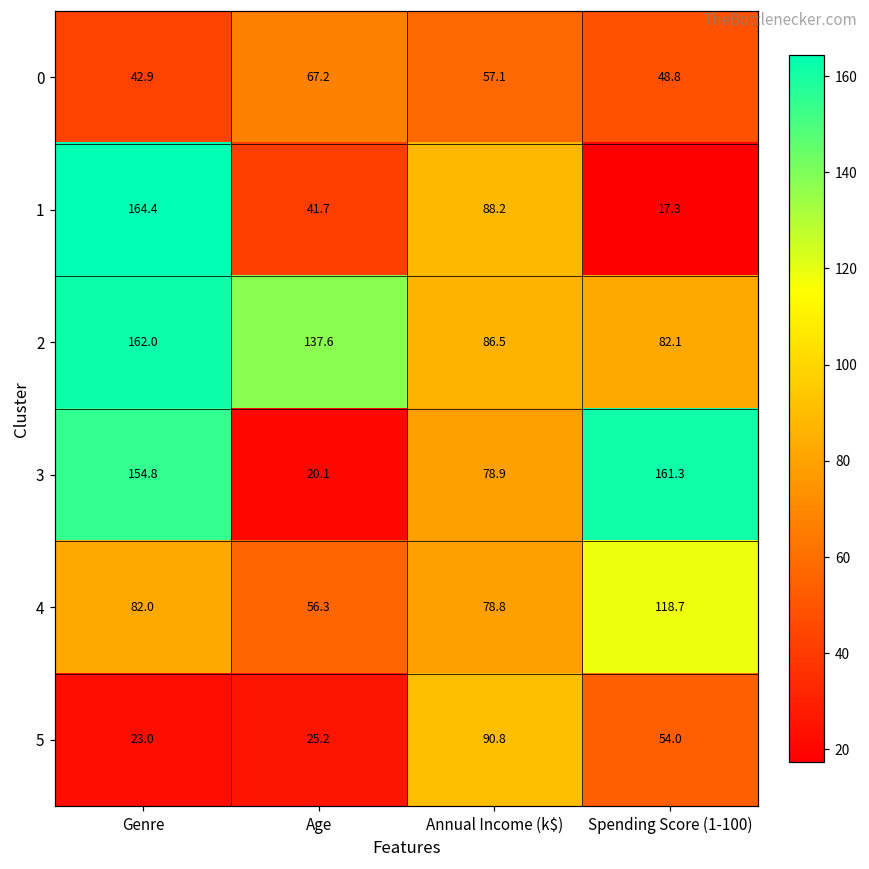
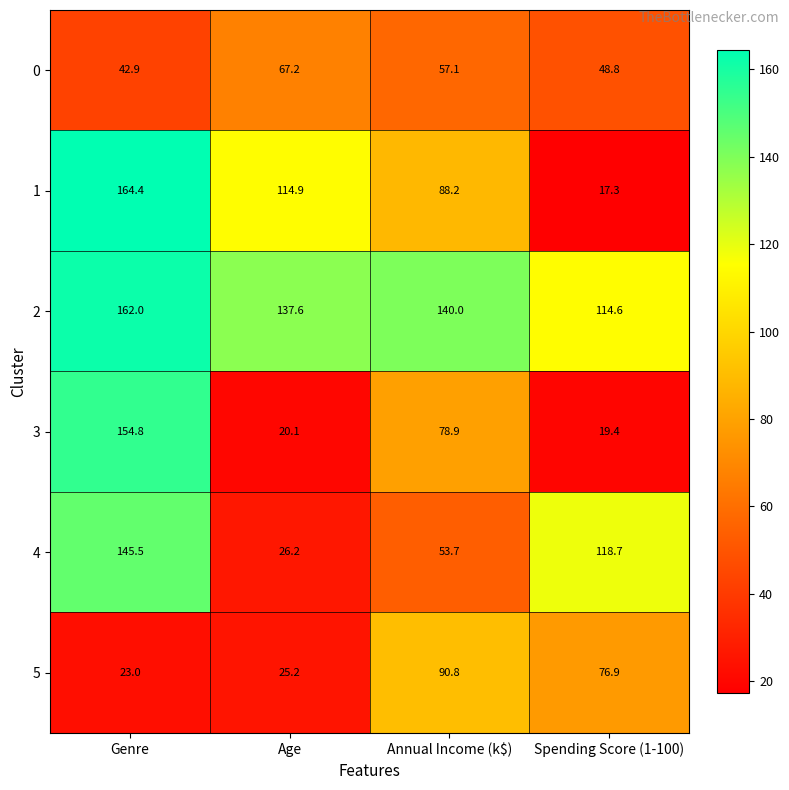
1, Age: 41.7 -> 114.9
2, Annual Income (k$): 86.5 -> 140.0
2, Spending Score (1-100): 82.1 -> 114.6
3, Spending Score (1-100): 161.3 -> 19.4
4, Genre: 82.0 -> 145.5
4, Age: 56.3 -> 26.2
4, Annual Income (k$): 78.8 -> 53.7
5, Spending Score (1-100): 54.0 -> 76.9
